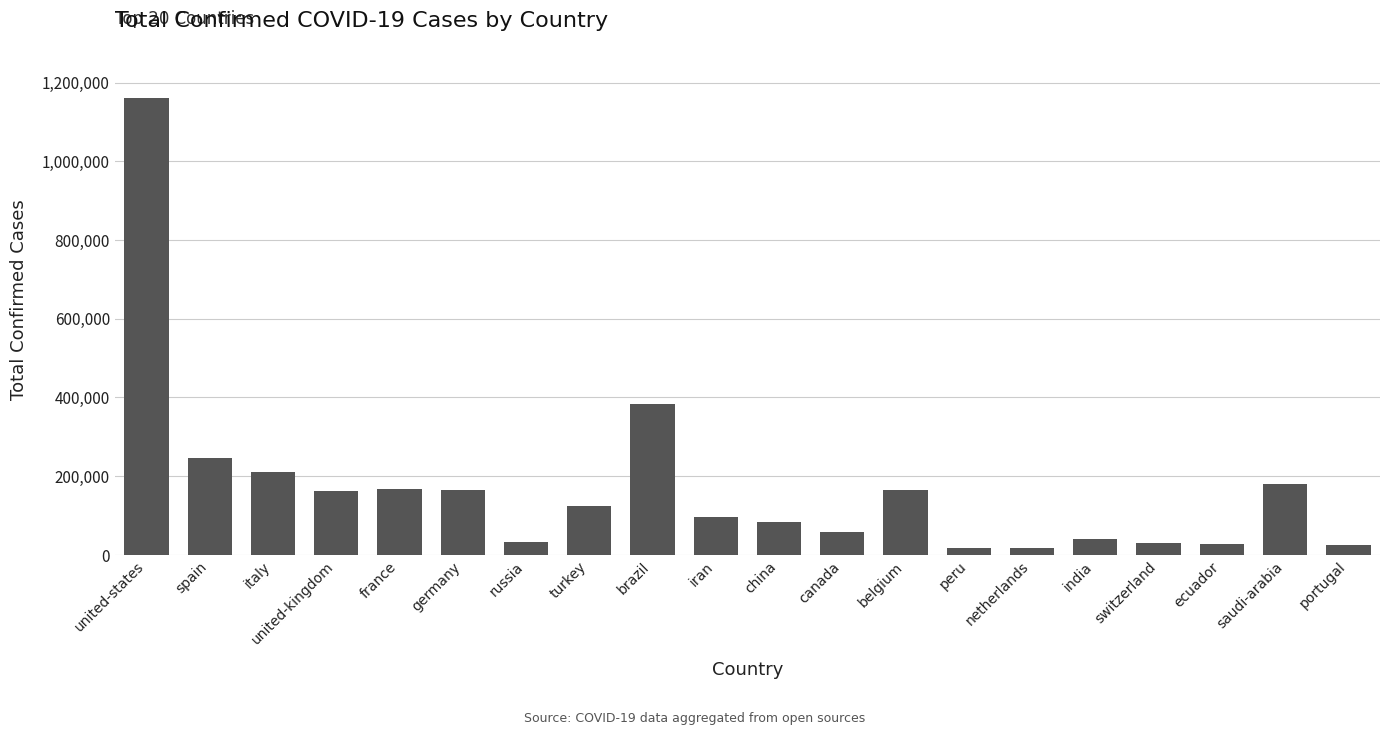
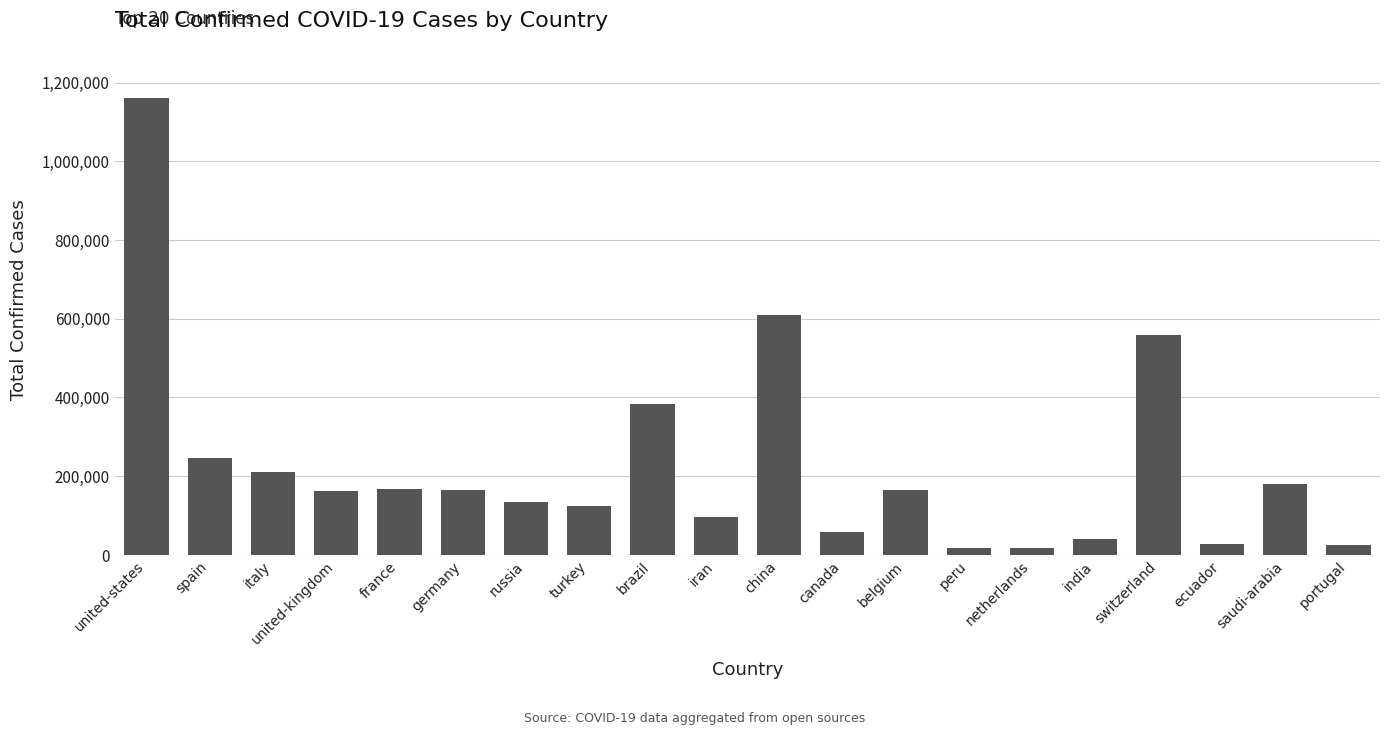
russia: 30,000 -> 130,000
china: 80,000 -> 610,000
switzerland: 30,000 -> 560,000
